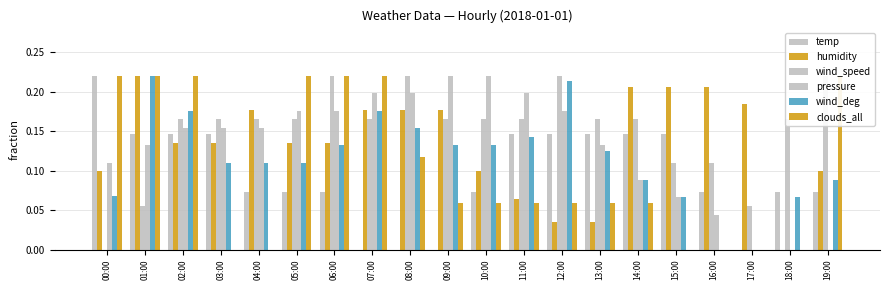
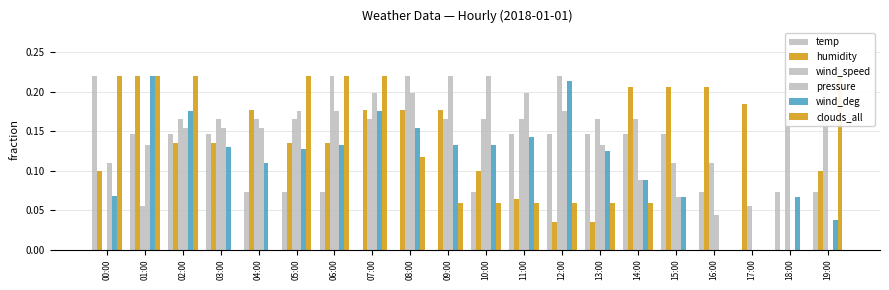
wind_deg, 03:00: 0.11 -> 0.13
wind_deg, 05:00: 0.11 -> 0.13
wind_deg, 19:00: 0.09 -> 0.04
